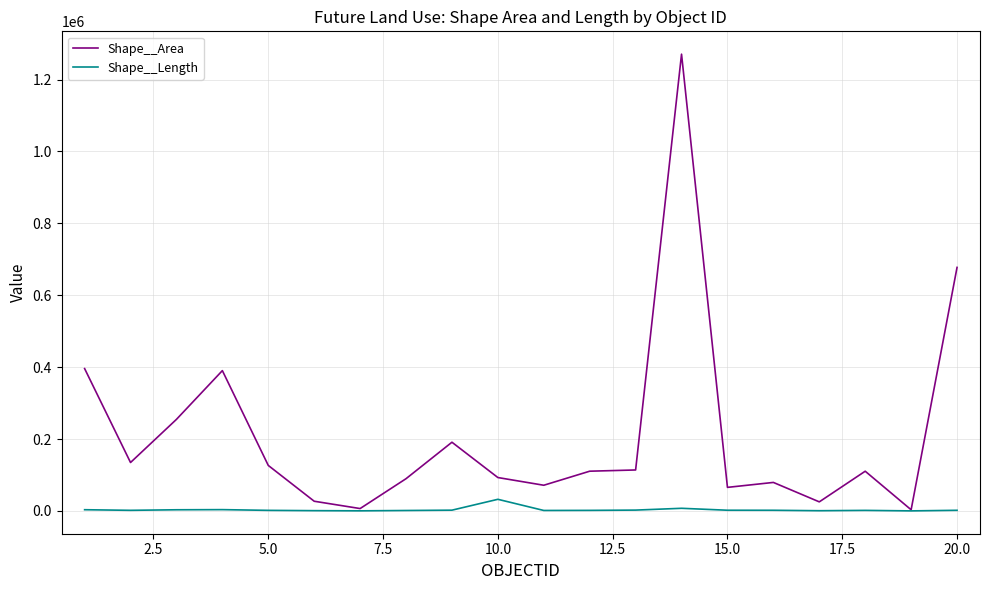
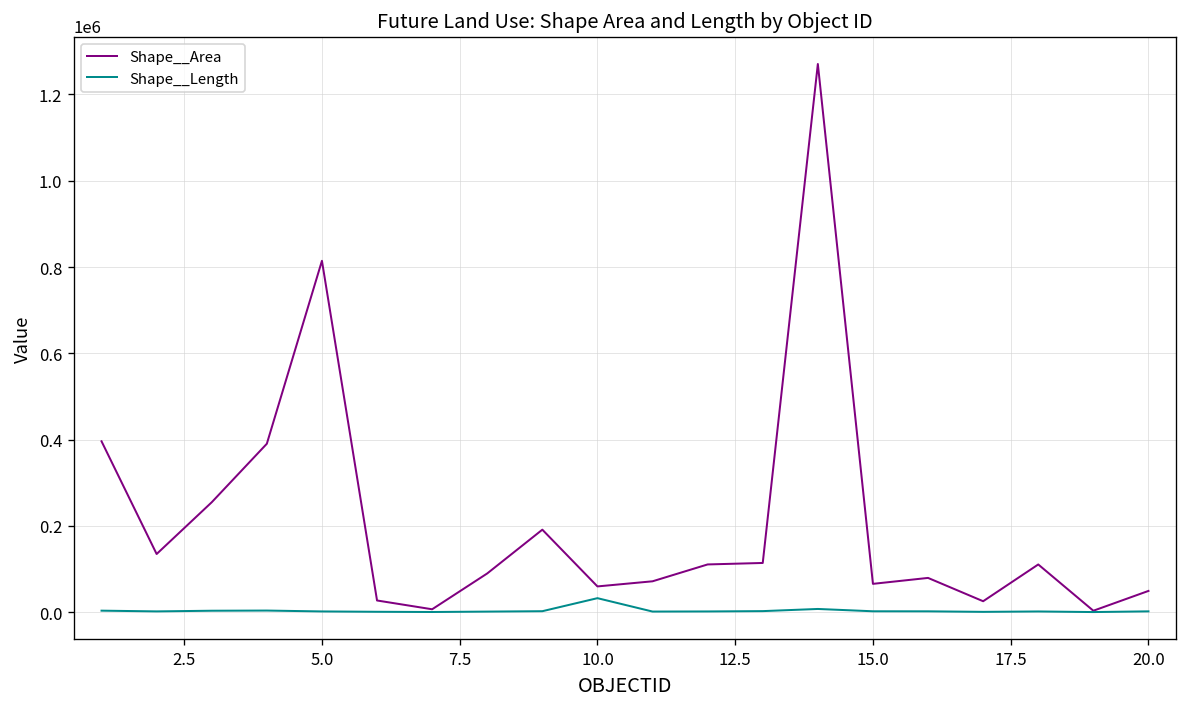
Shape__Area, 5.0: 130000 -> 810000
Shape__Area, 10.0: 90000 -> 60000
Shape__Area, 20.0: 680000 -> 50000
